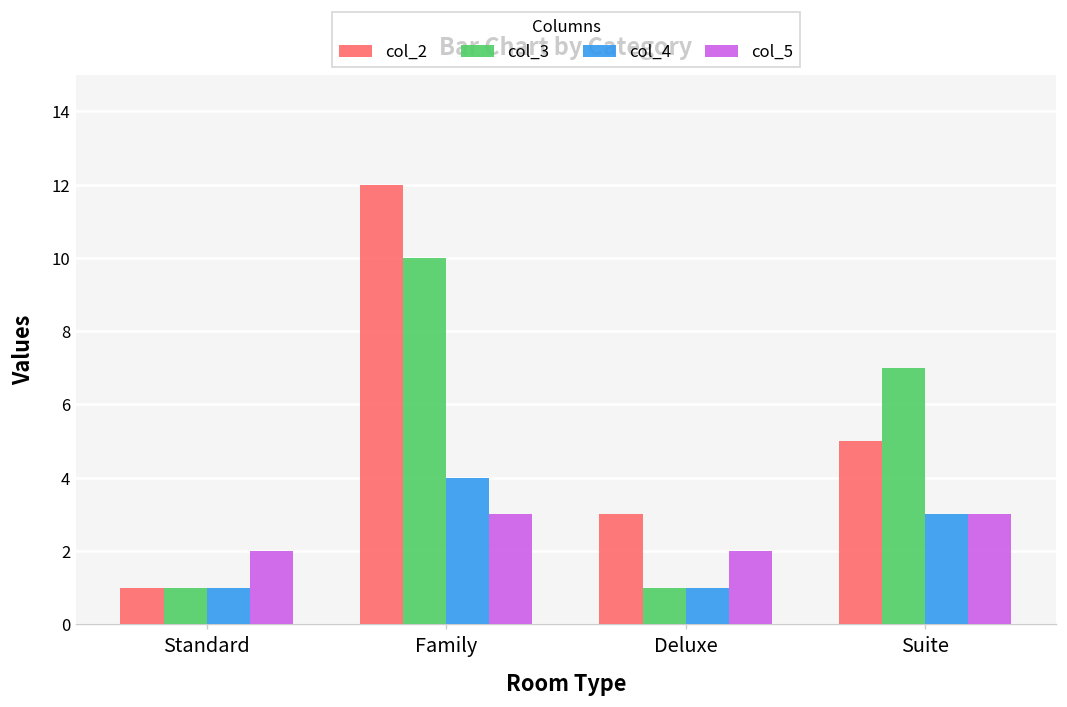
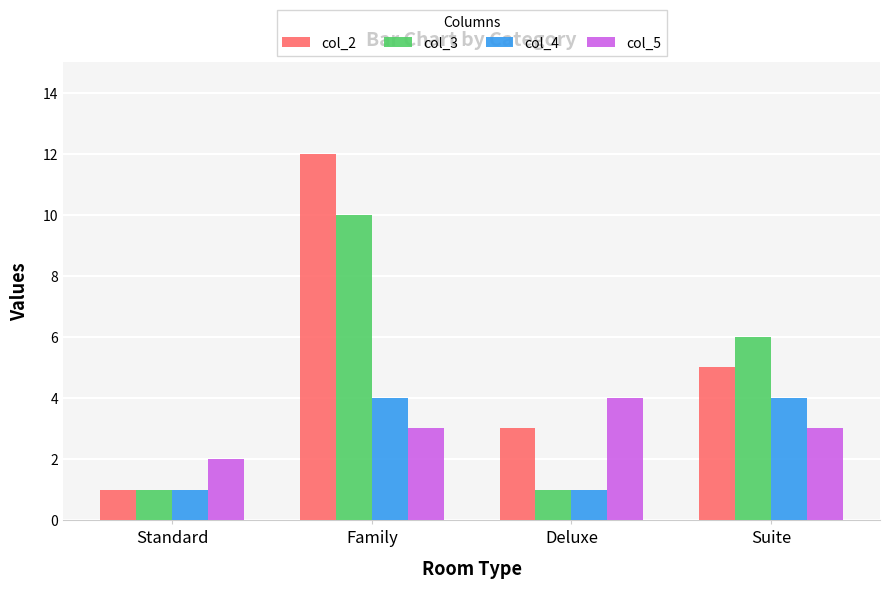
col_5, Deluxe: 2 -> 4
col_3, Suite: 7 -> 6
col_4, Suite: 3 -> 4
